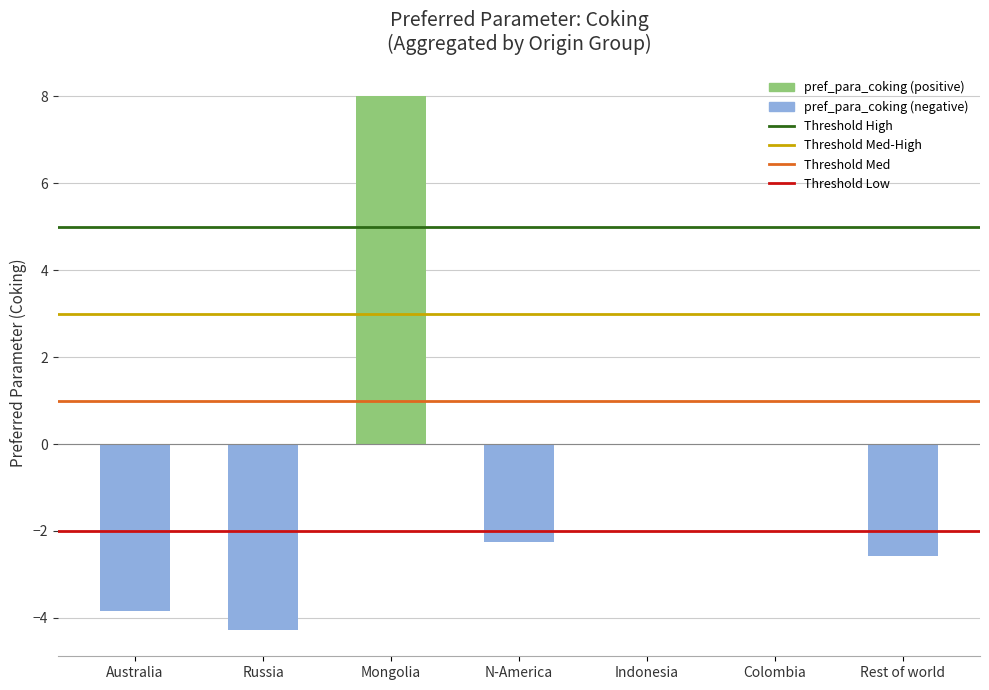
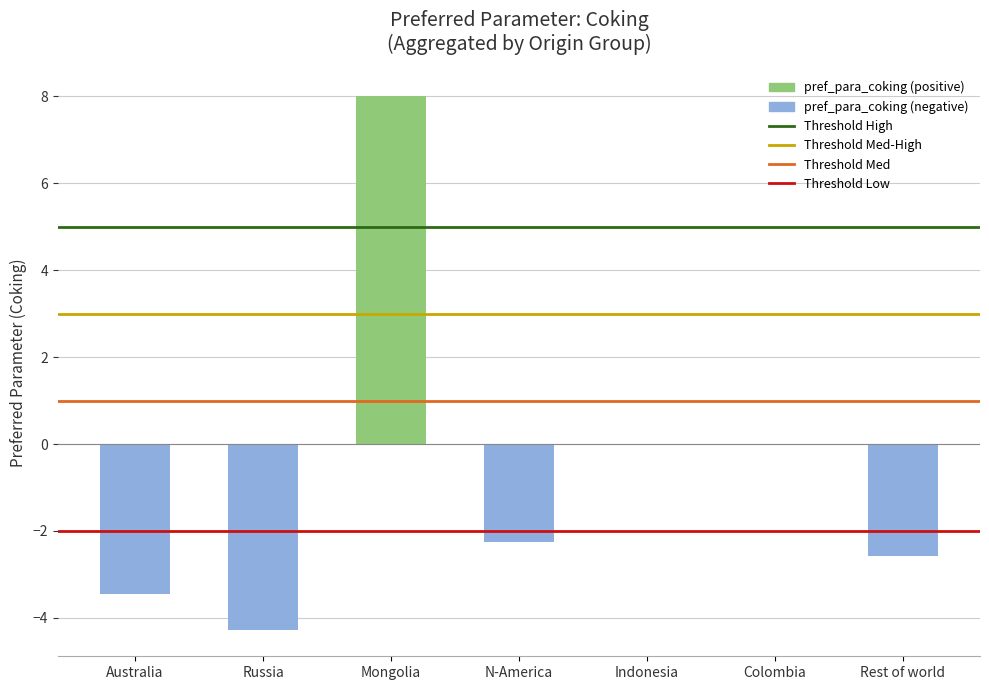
Australia: -3.8 -> -3.4
